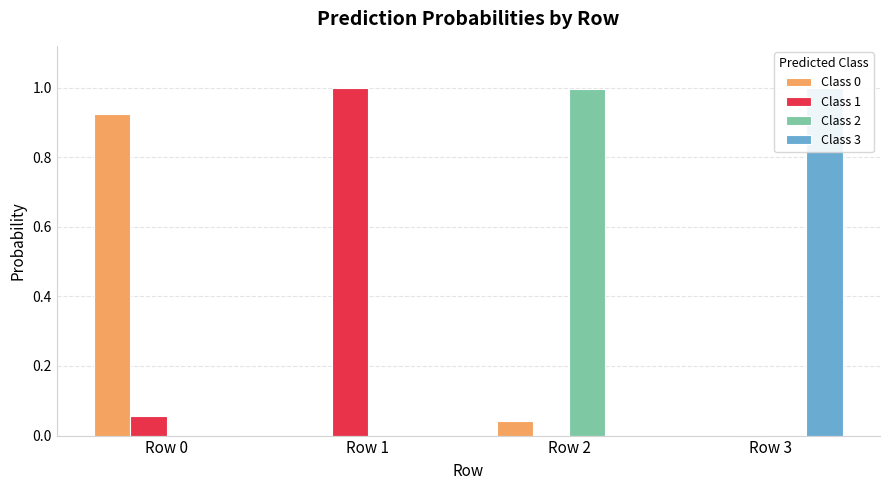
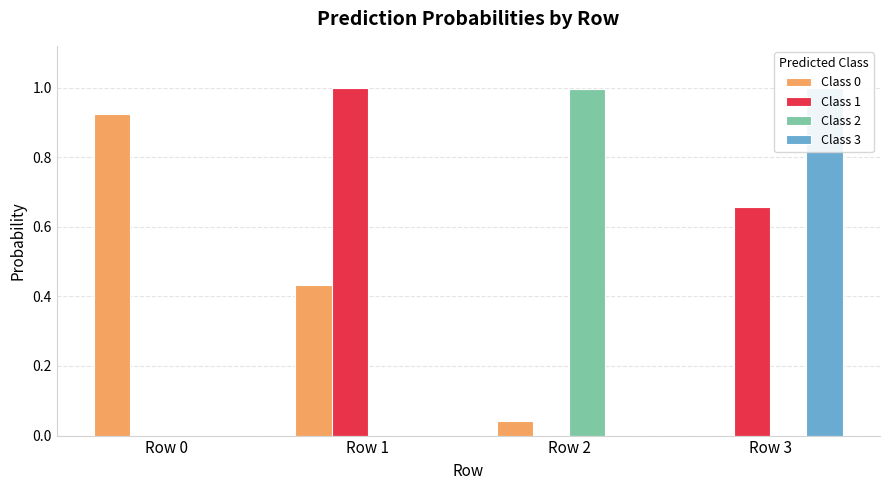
Class 1, Row 0: 0.05 -> 0.00
Class 0, Row 1: 0.00 -> 0.43
Class 1, Row 3: 0.00 -> 0.66
